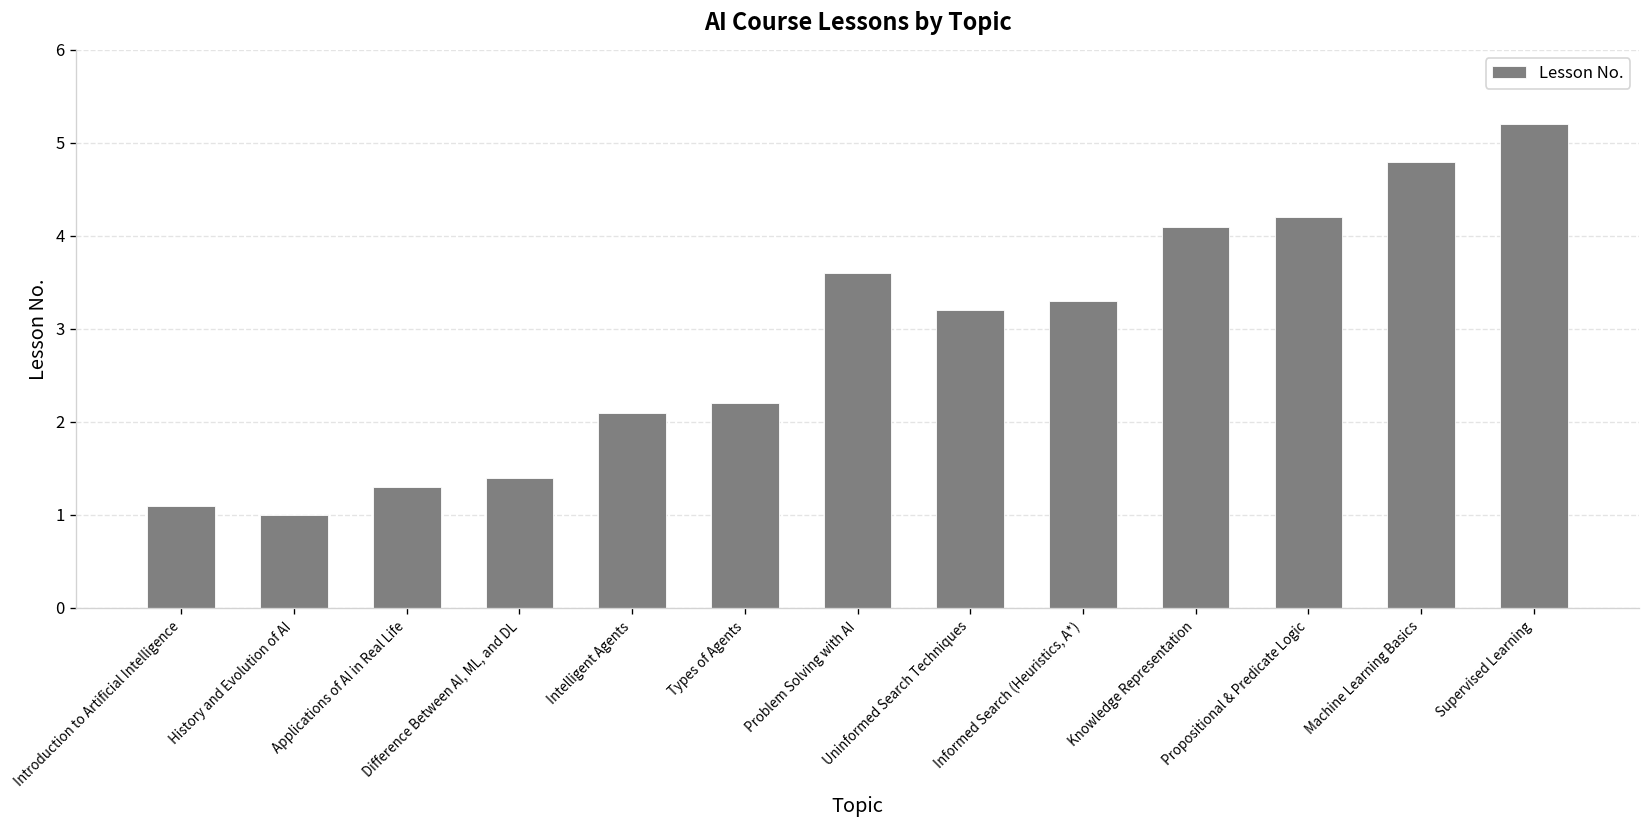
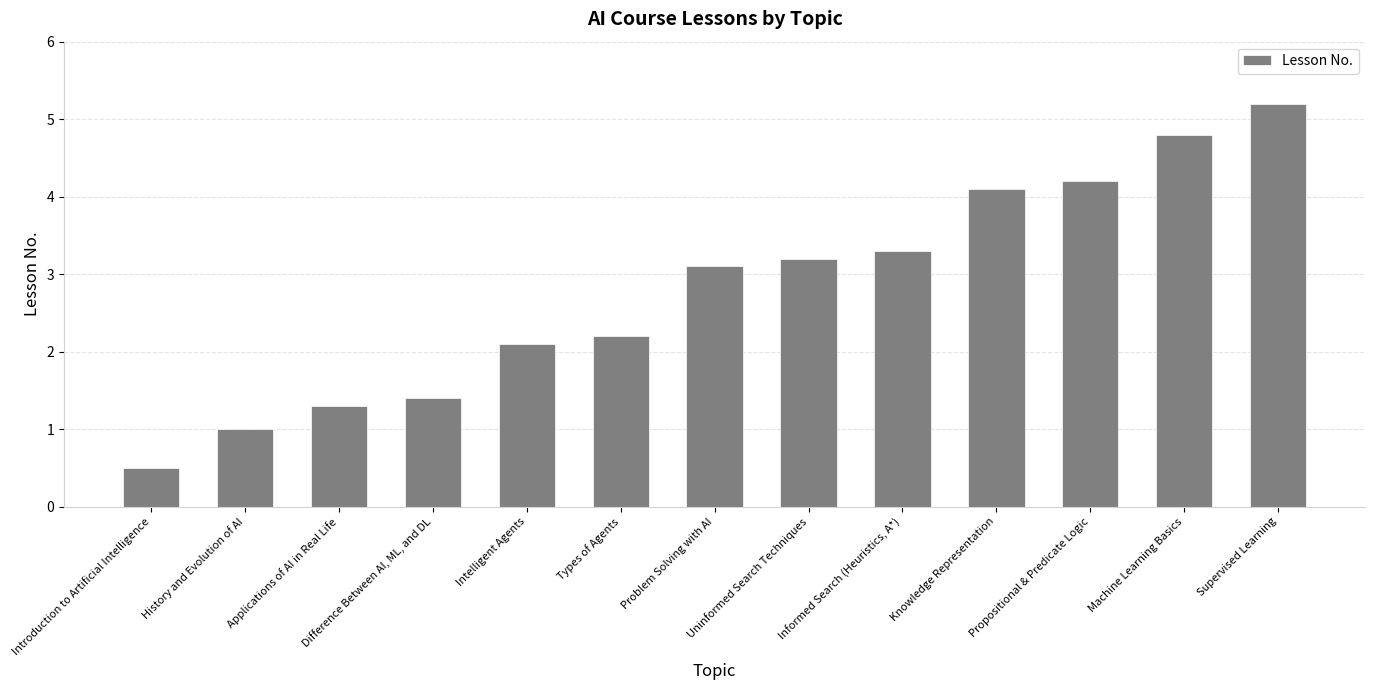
Introduction to Artificial Intelligence: 1.1 -> 0.5
Problem Solving with AI: 3.6 -> 3.1
